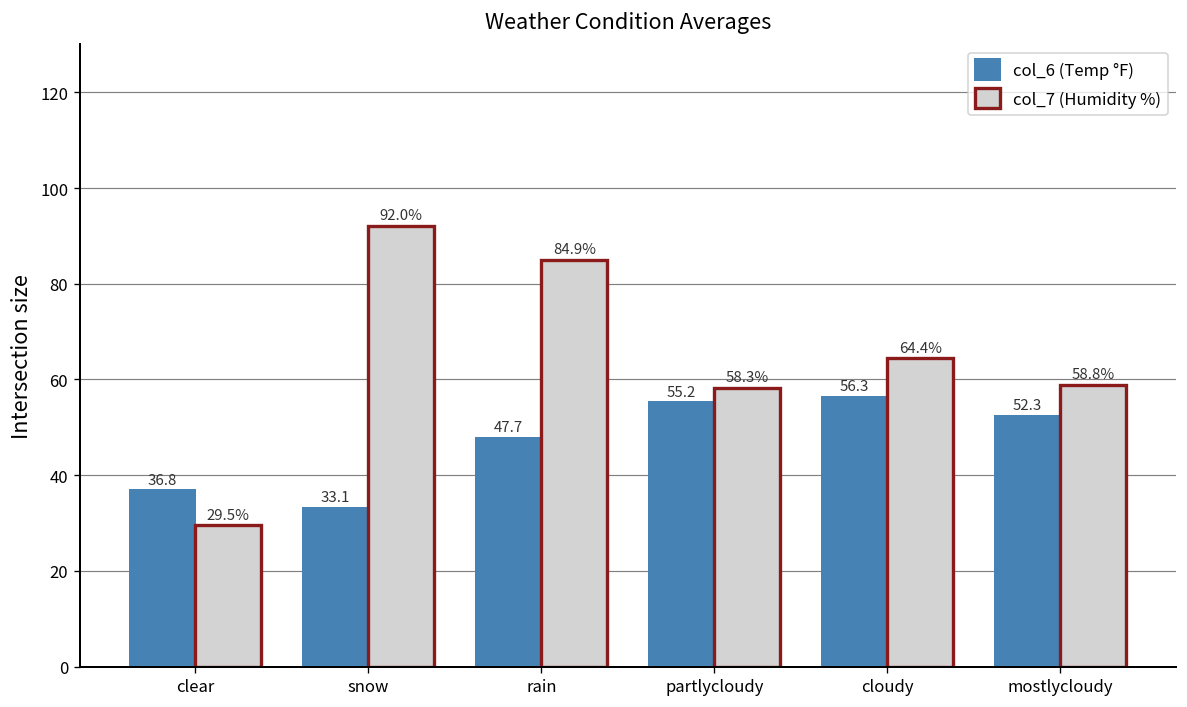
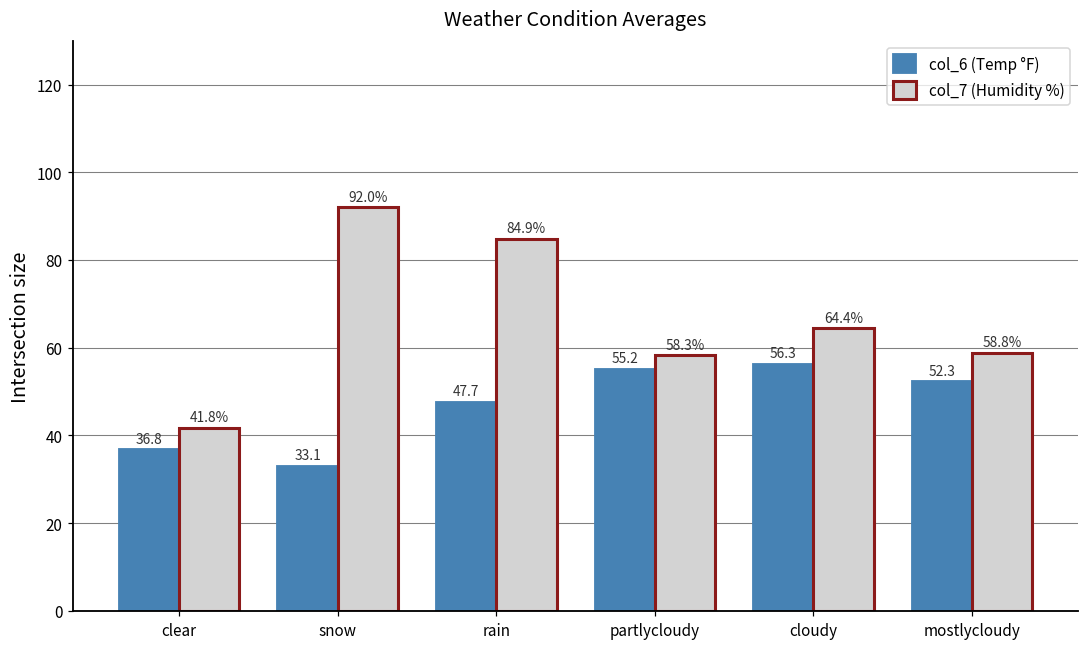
col_7 (Humidity %), clear: 29.5% -> 41.8%
